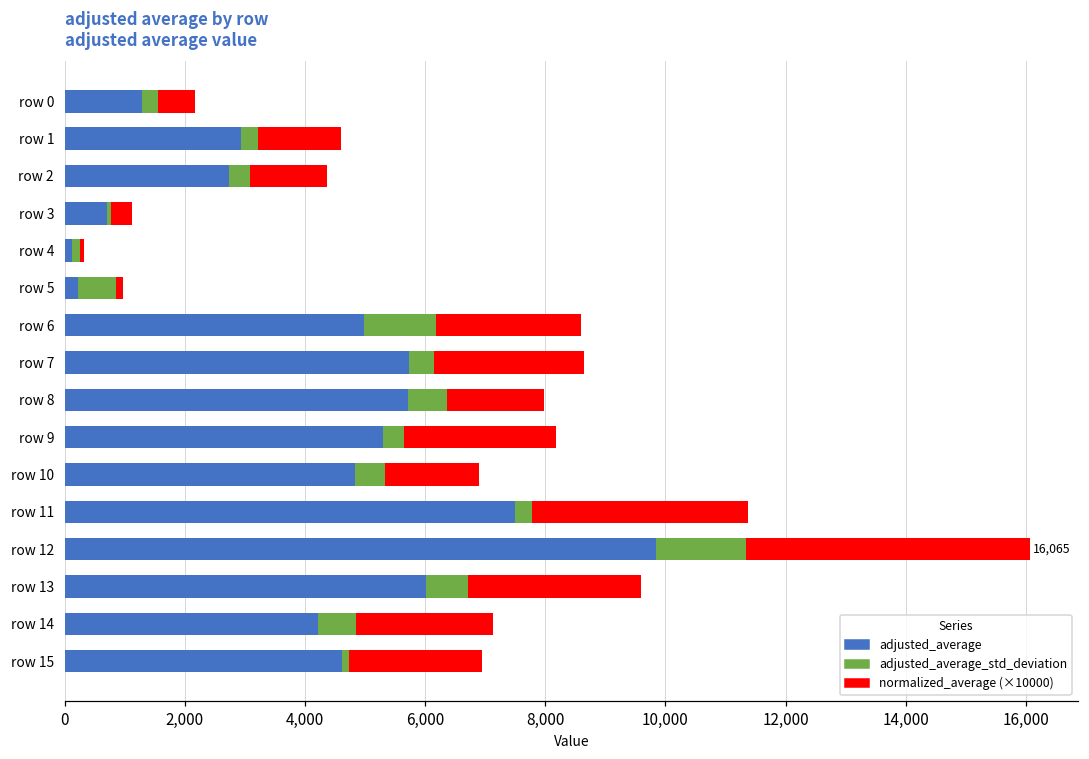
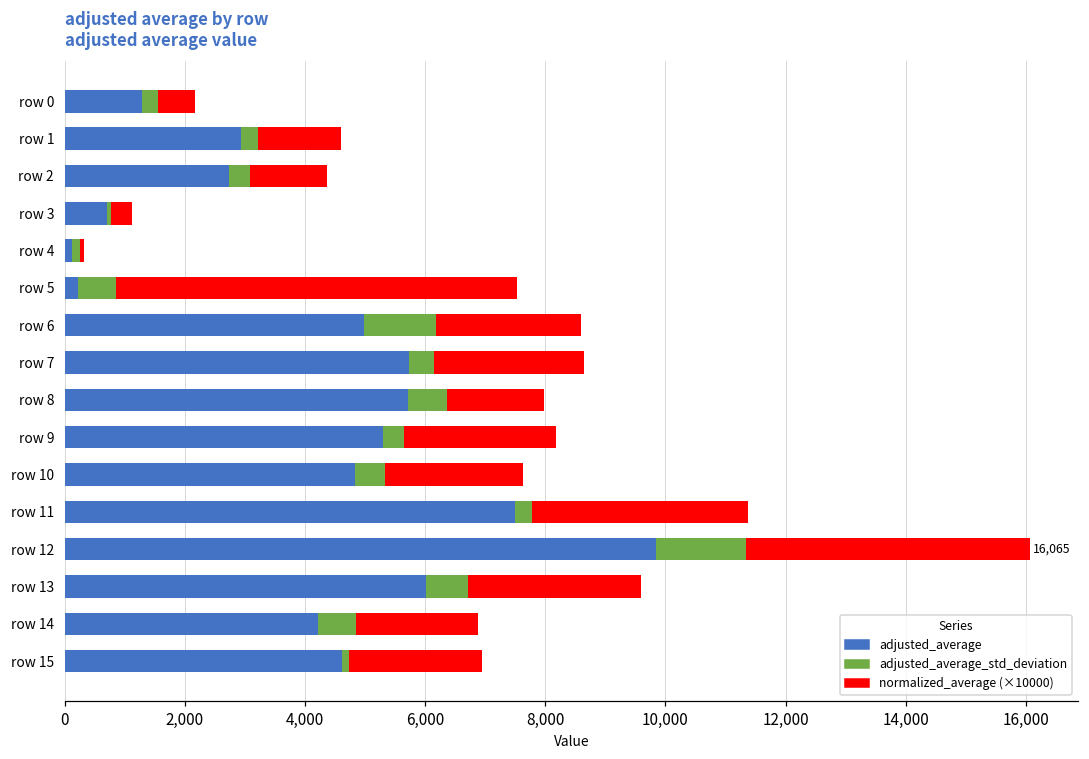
normalized_average (×10000), row 5: 100 -> 6,700
normalized_average (×10000), row 10: 1,600 -> 2,300
normalized_average (×10000), row 14: 2,300 -> 2,000
